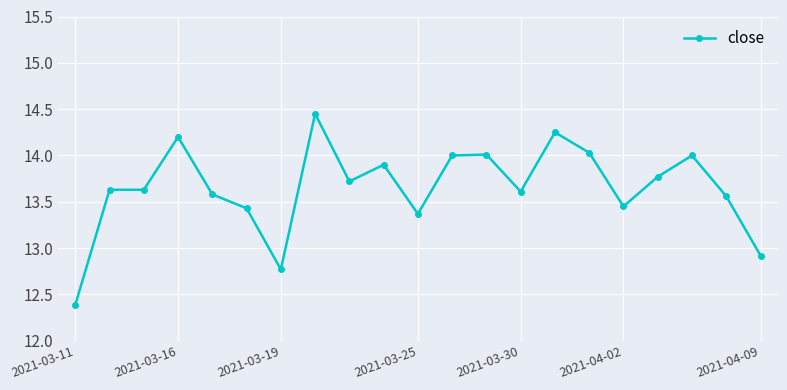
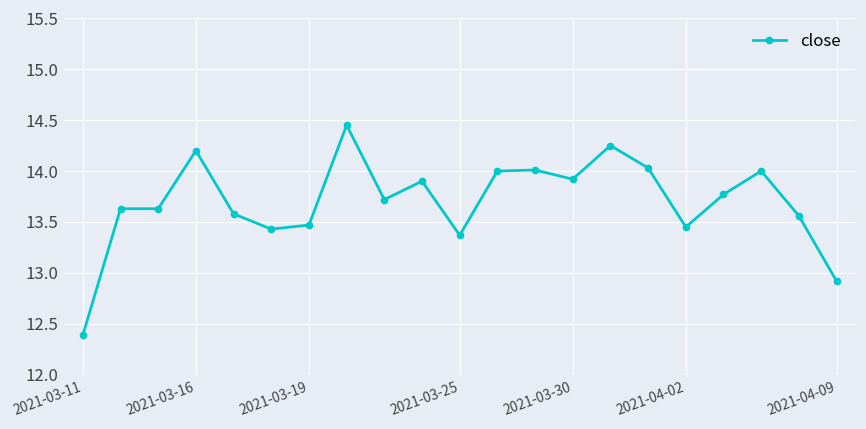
2021-03-19: 12.8 -> 13.5
2021-03-30: 13.6 -> 13.9
